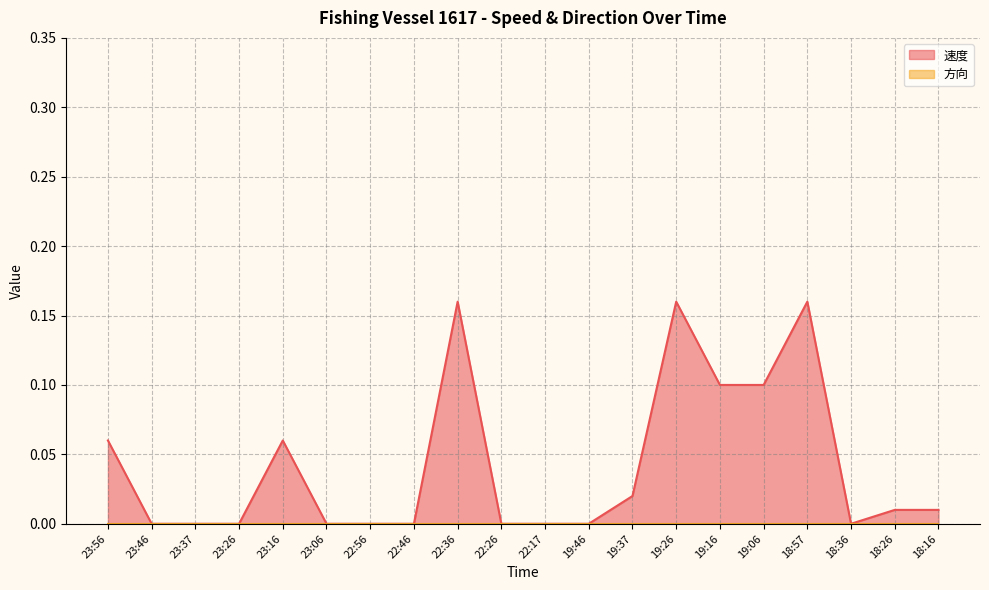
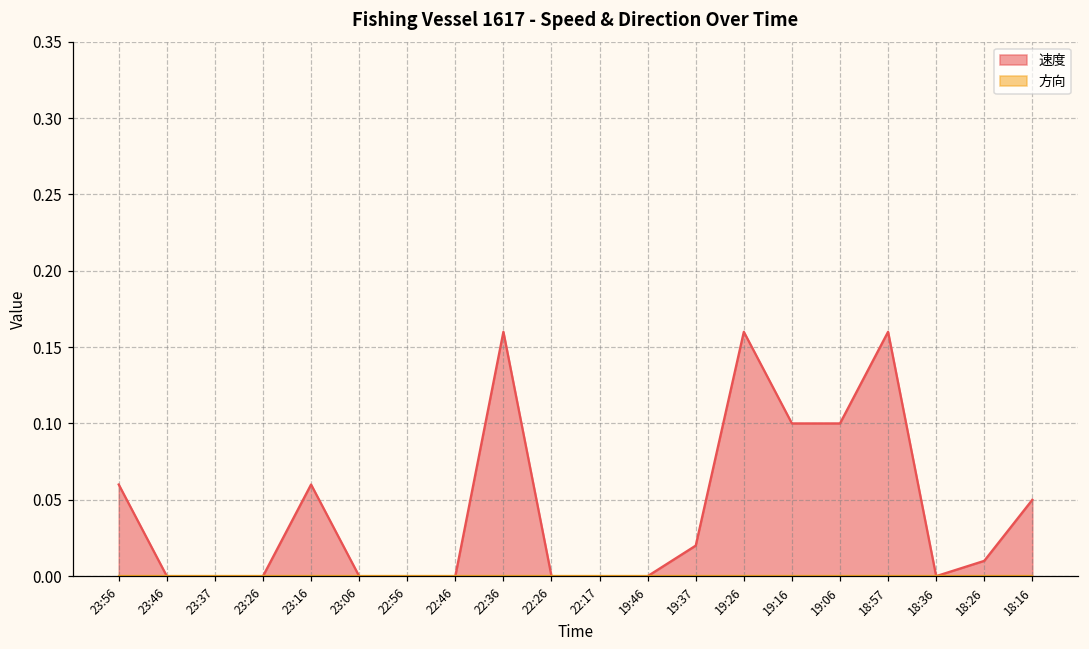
速度, 18:16: 0.01 -> 0.05
